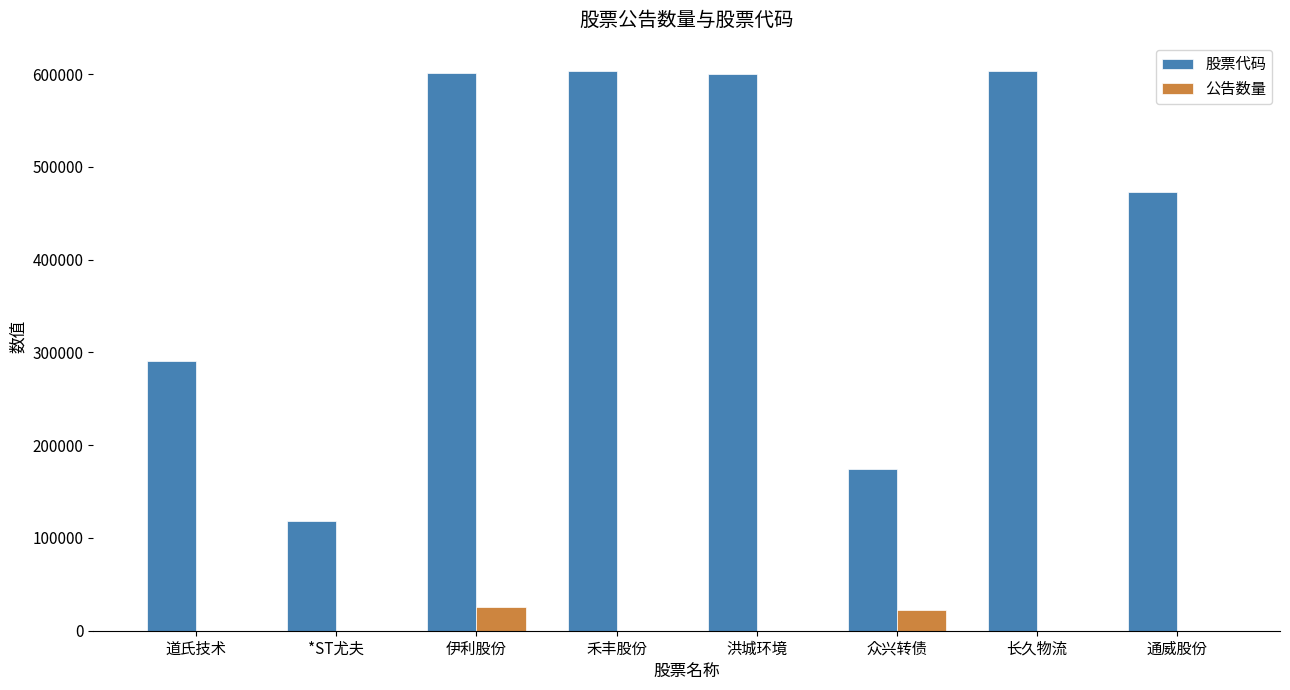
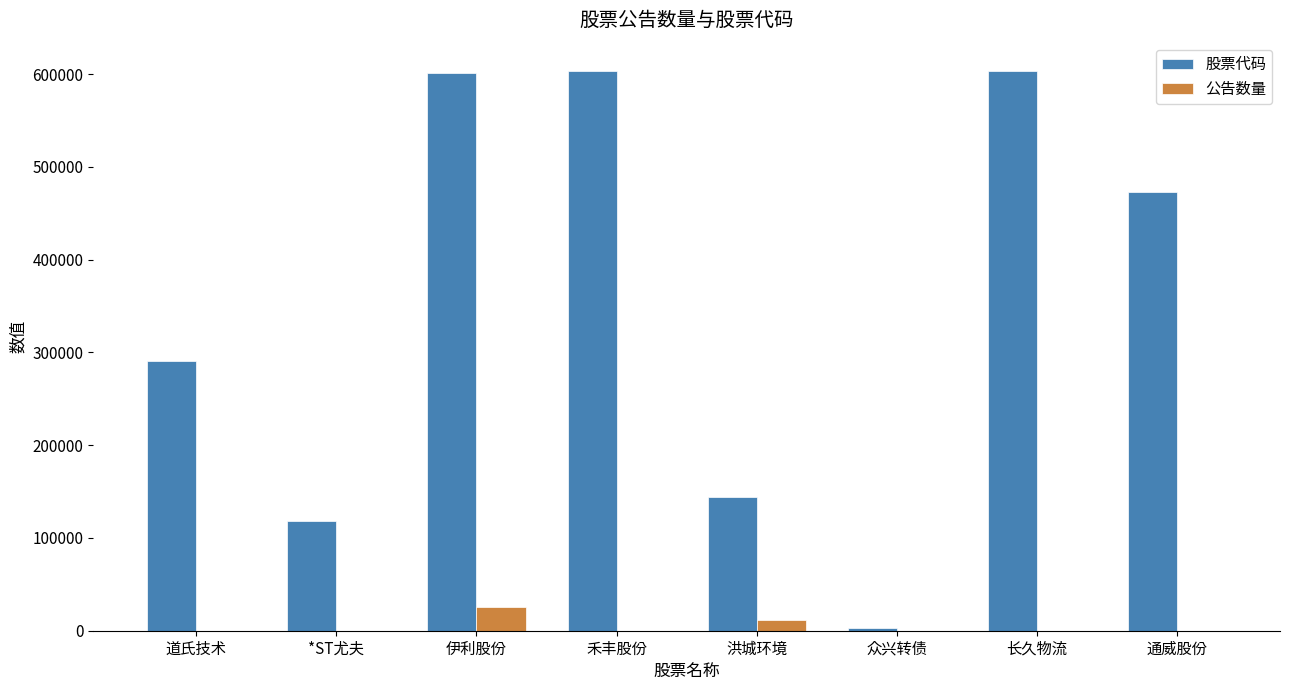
股票代码, 洪城环境: 600000 -> 140000
公告数量, 洪城环境: 0 -> 10000
股票代码, 众兴转债: 170000 -> 0
公告数量, 众兴转债: 20000 -> 0
